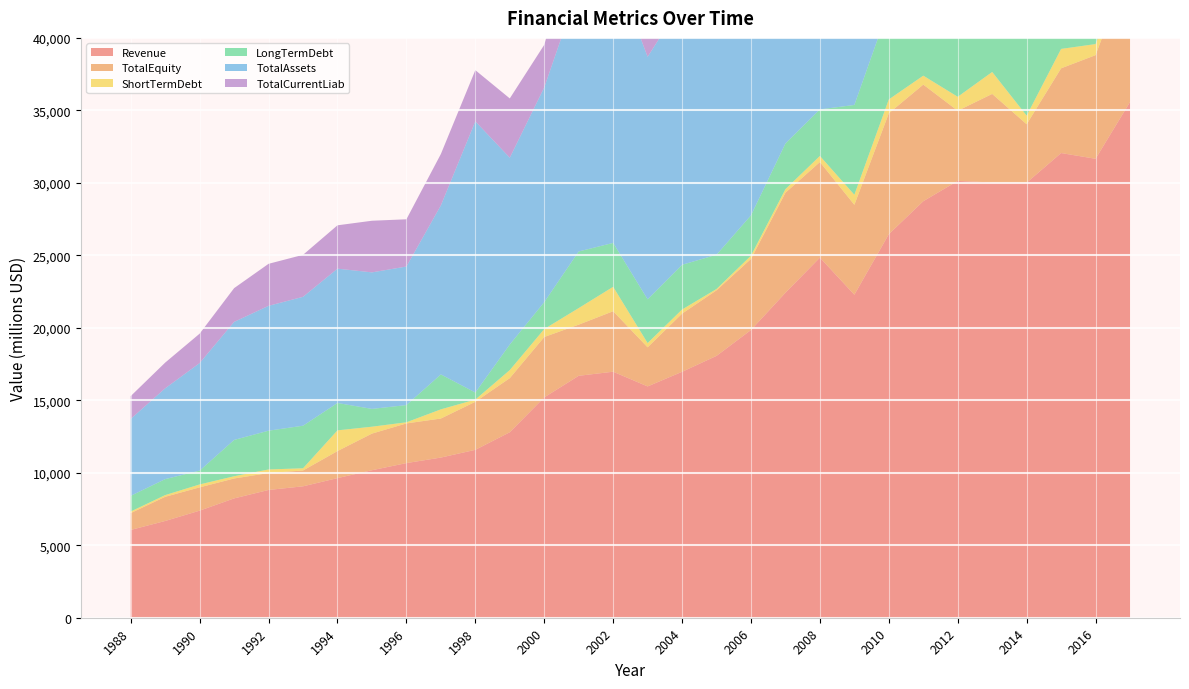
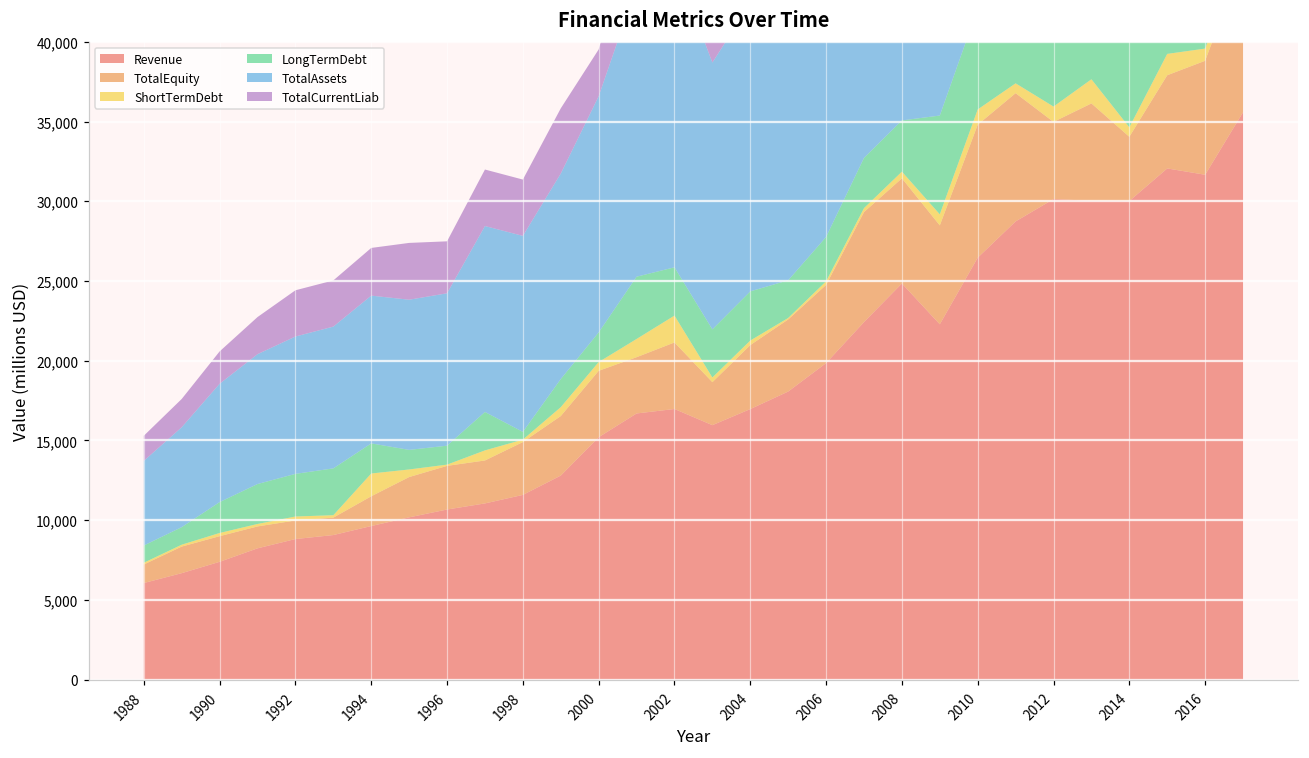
LongTermDebt, 1990: 1,000 -> 1,900
TotalAssets, 1998: 18,700 -> 12,300
